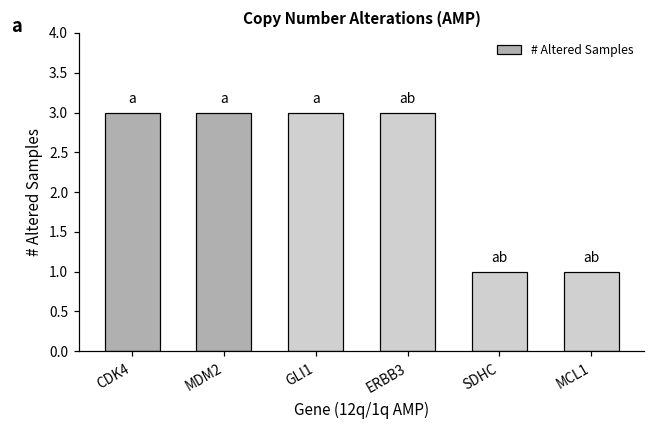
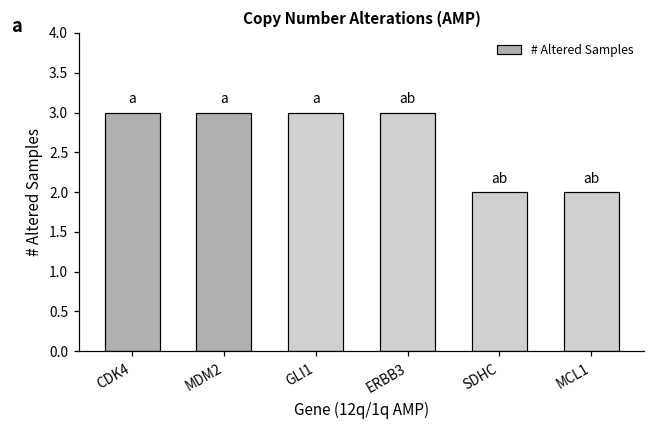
SDHC: 1 -> 2
MCL1: 1 -> 2
